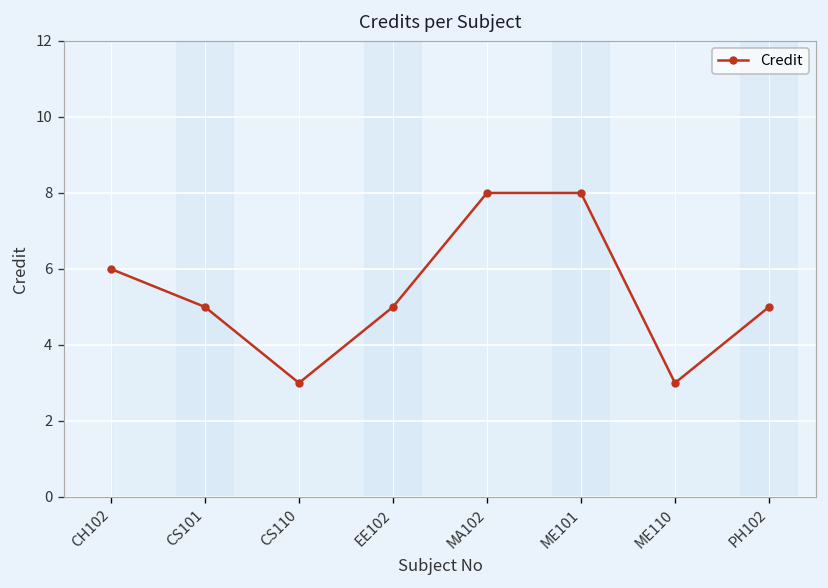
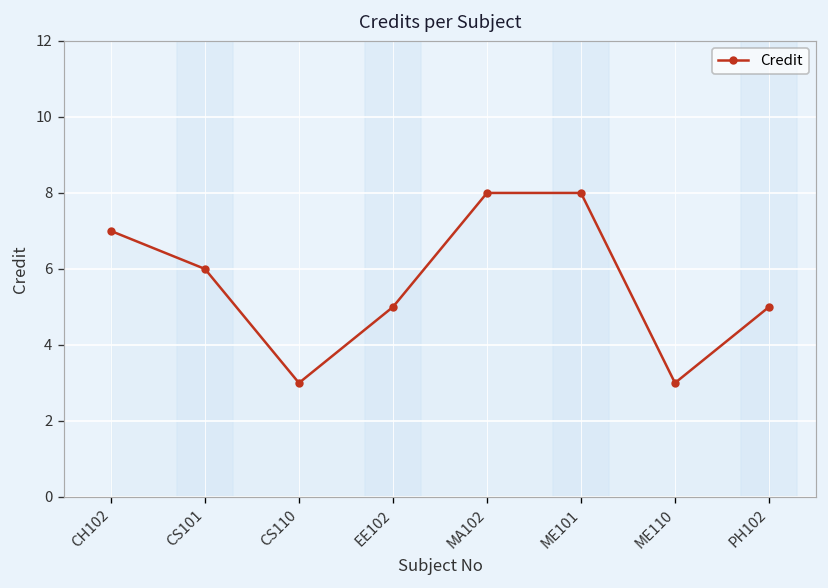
CH102: 6 -> 7
CS101: 5 -> 6
